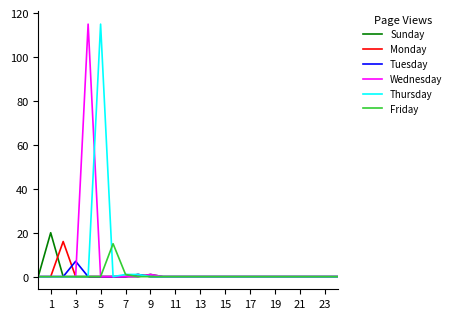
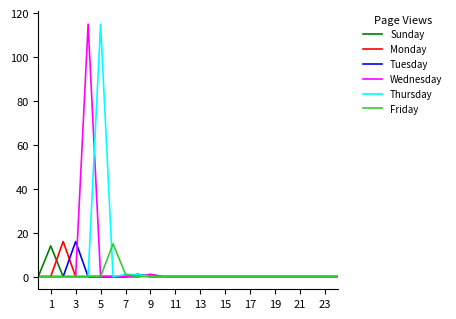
Sunday, 1: 20 -> 14
Tuesday, 3: 7 -> 16
